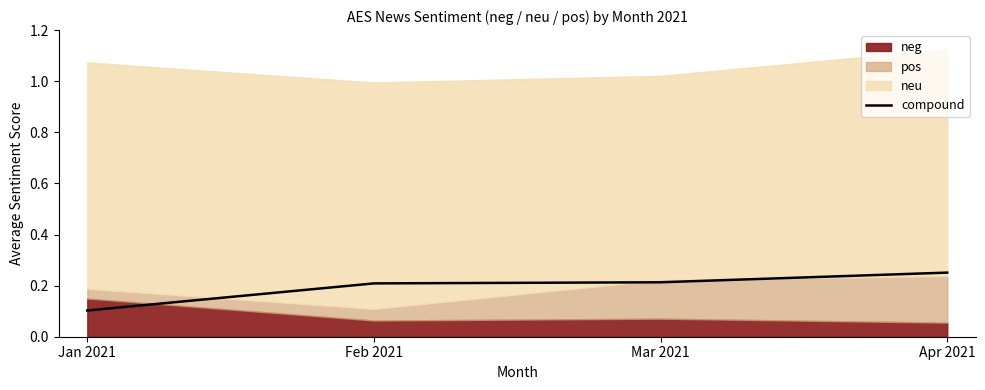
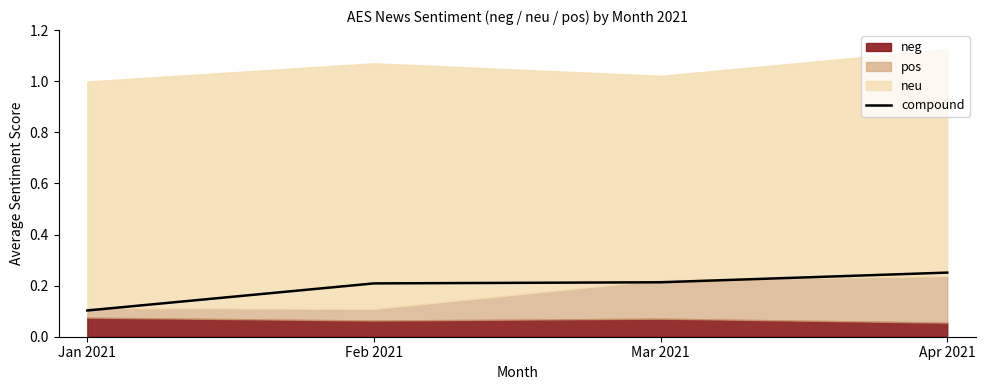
neg, Jan 2021: 0.15 -> 0.07
neu, Feb 2021: 0.89 -> 0.96
